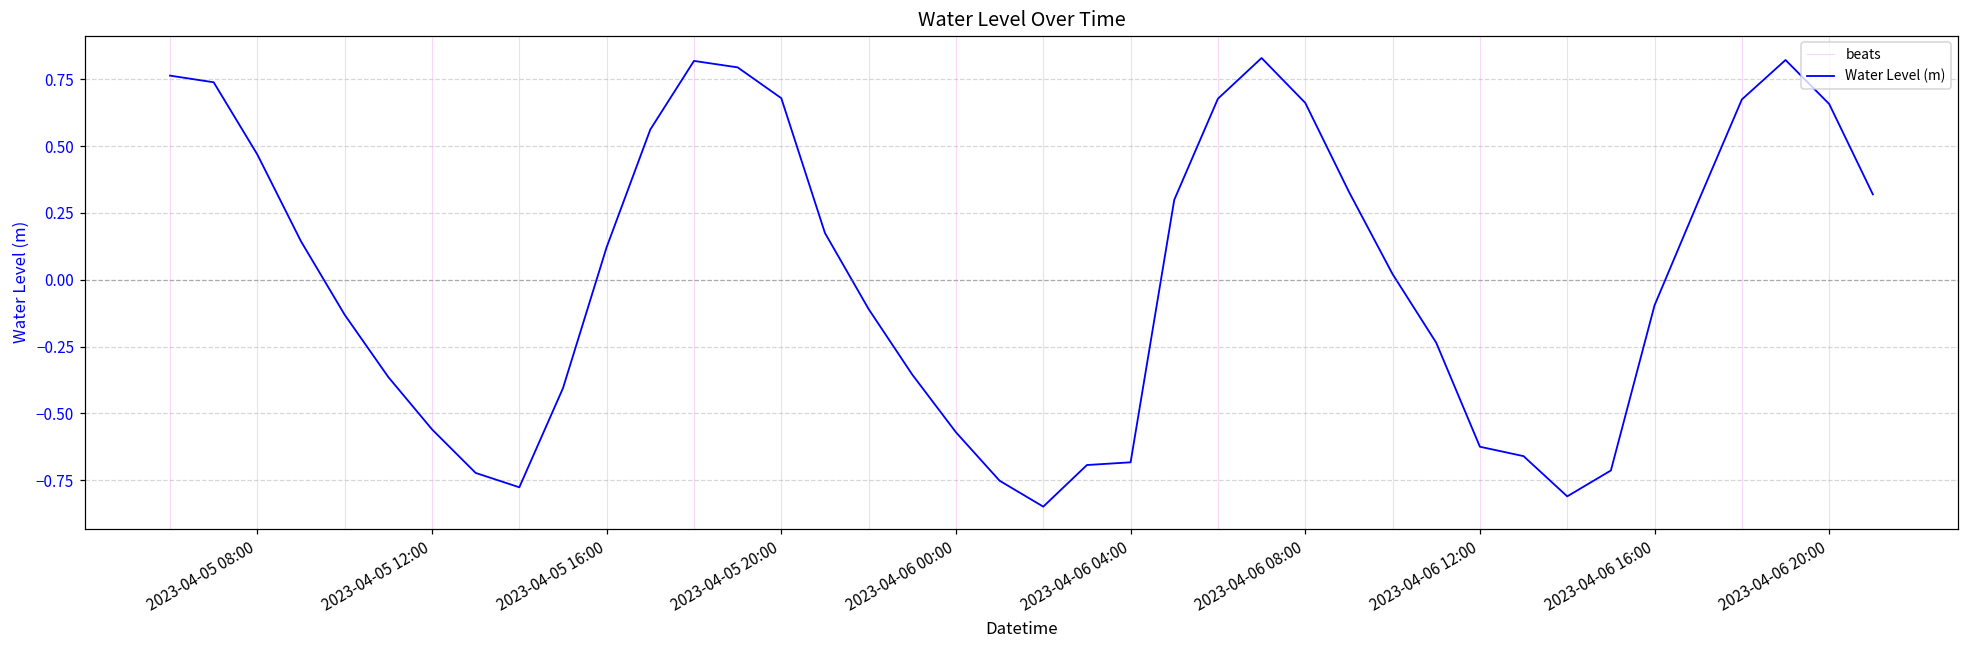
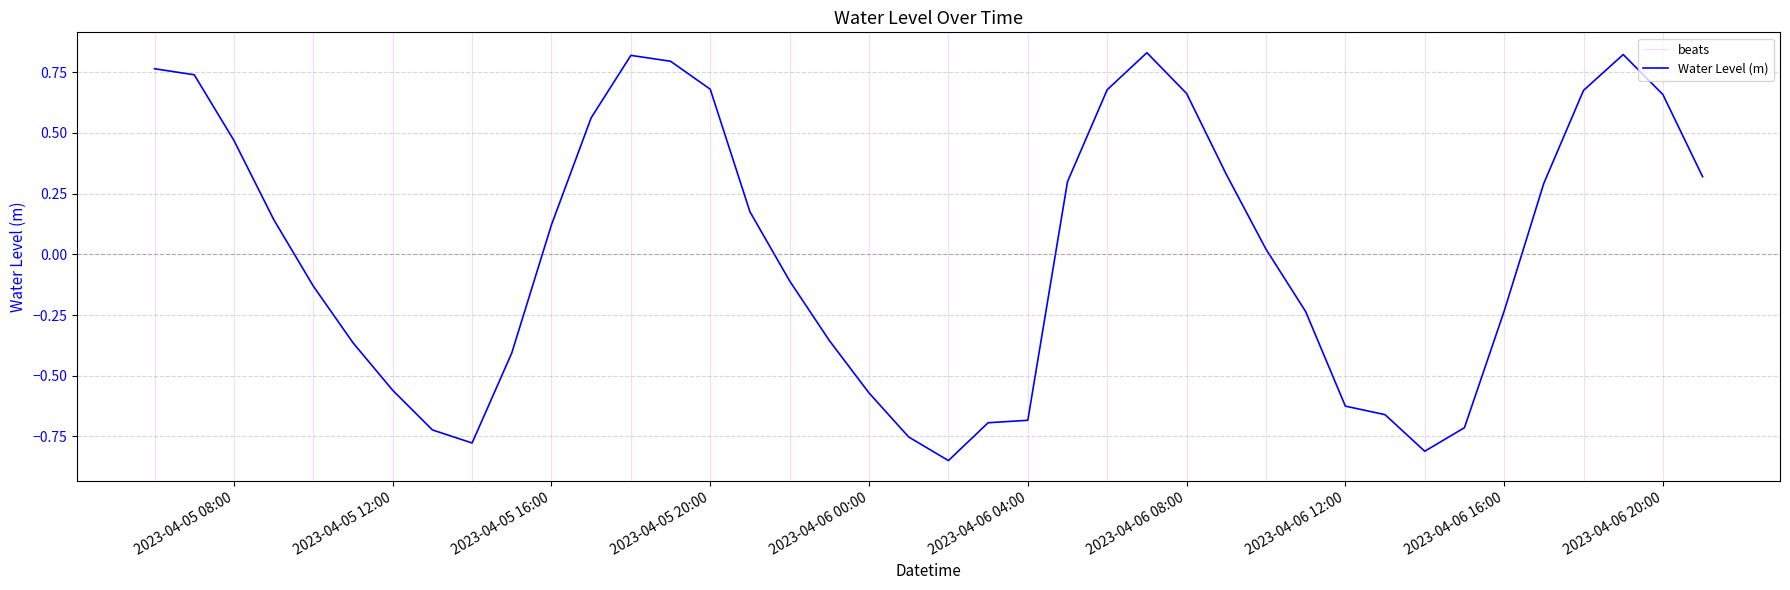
2023-04-06 16:00: -0.10 -> -0.23
